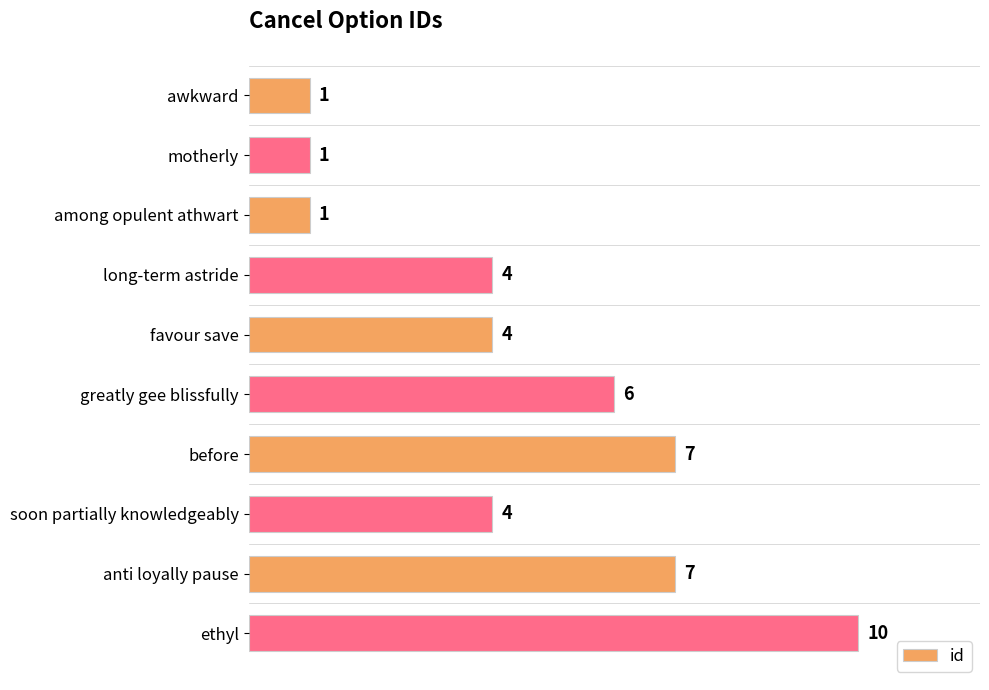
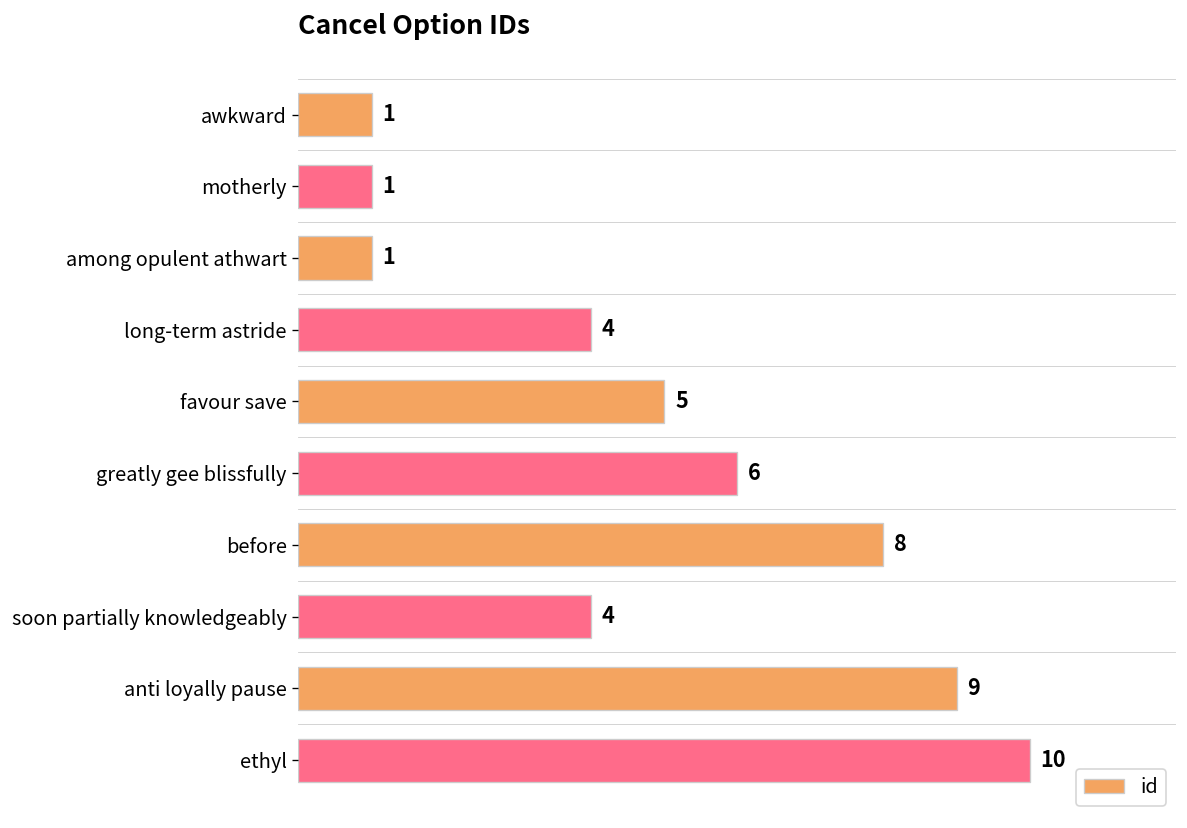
favour save: 4 -> 5
before: 7 -> 8
anti loyally pause: 7 -> 9
